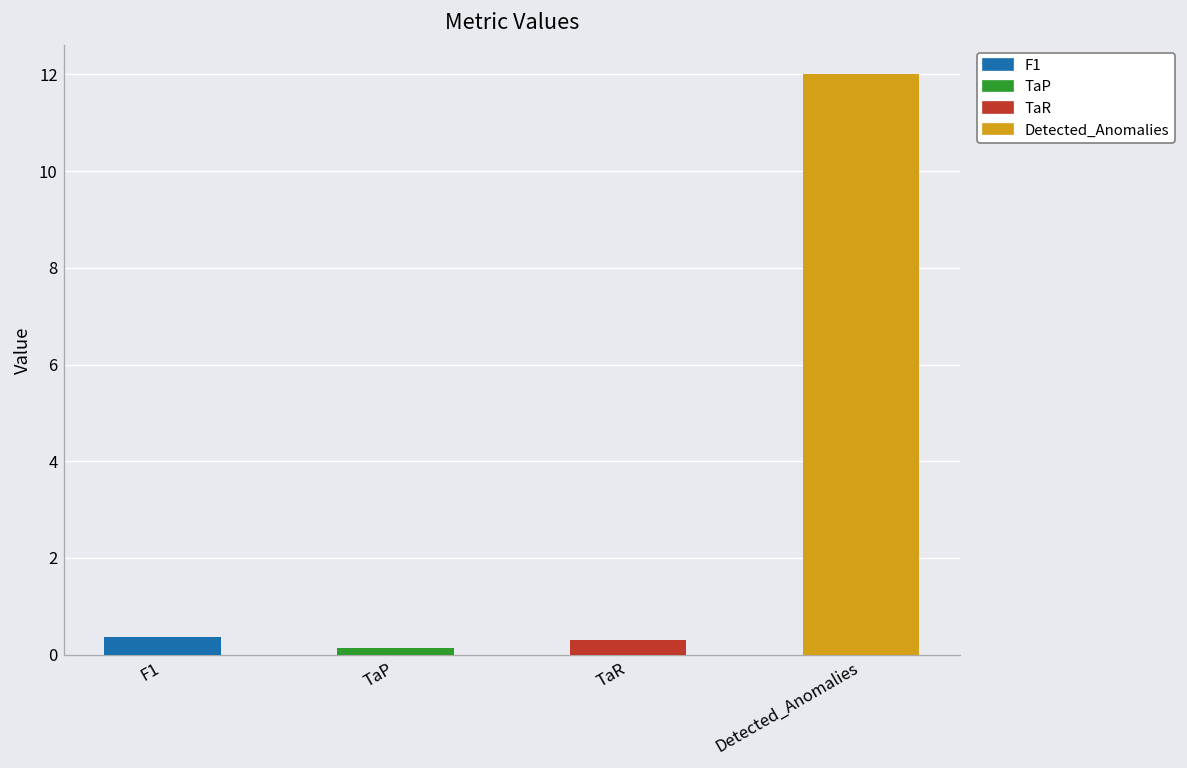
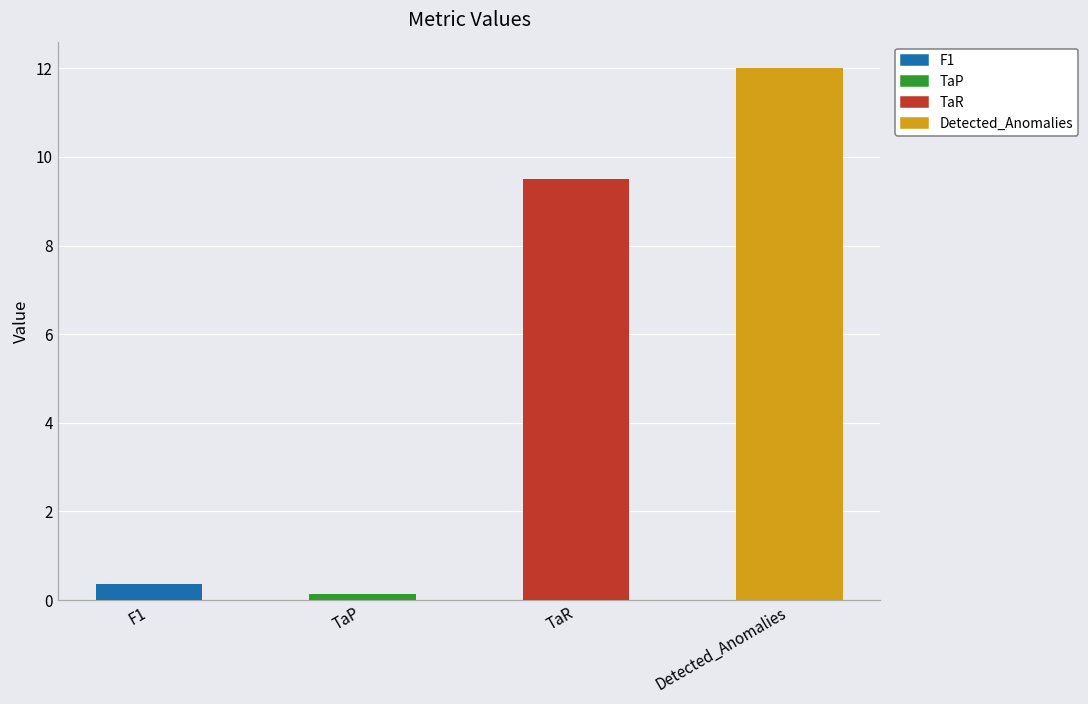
TaR: 0.3 -> 9.5
